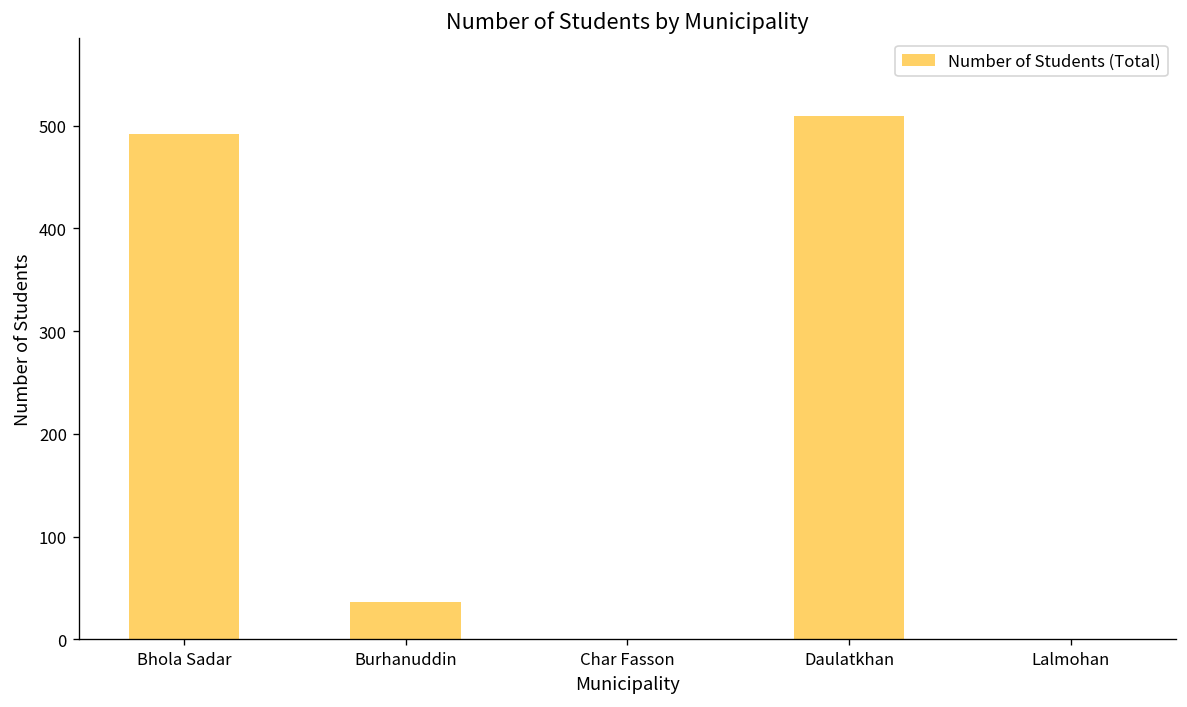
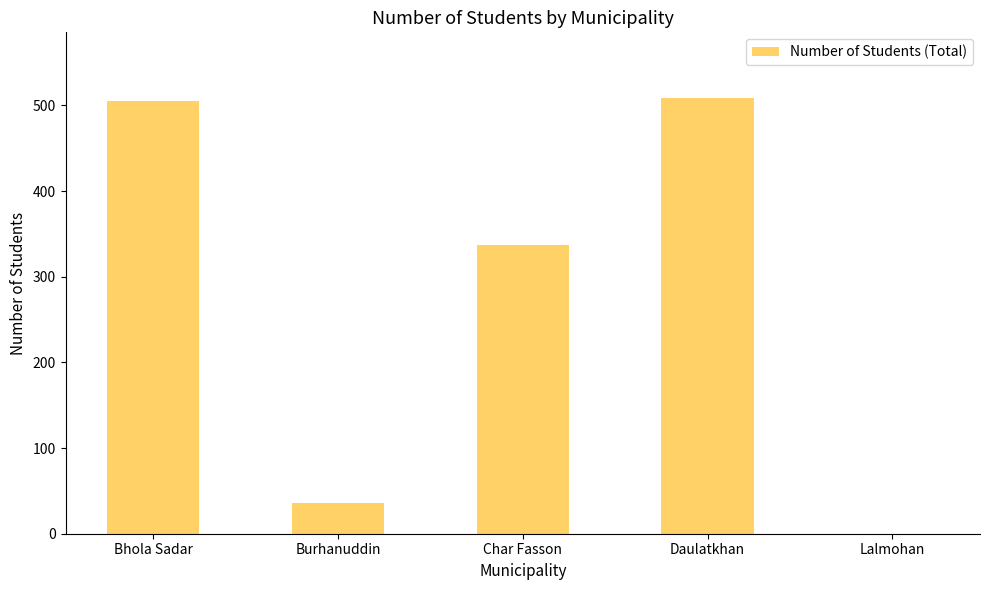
Bhola Sadar: 490 -> 510
Char Fasson: 0 -> 340
